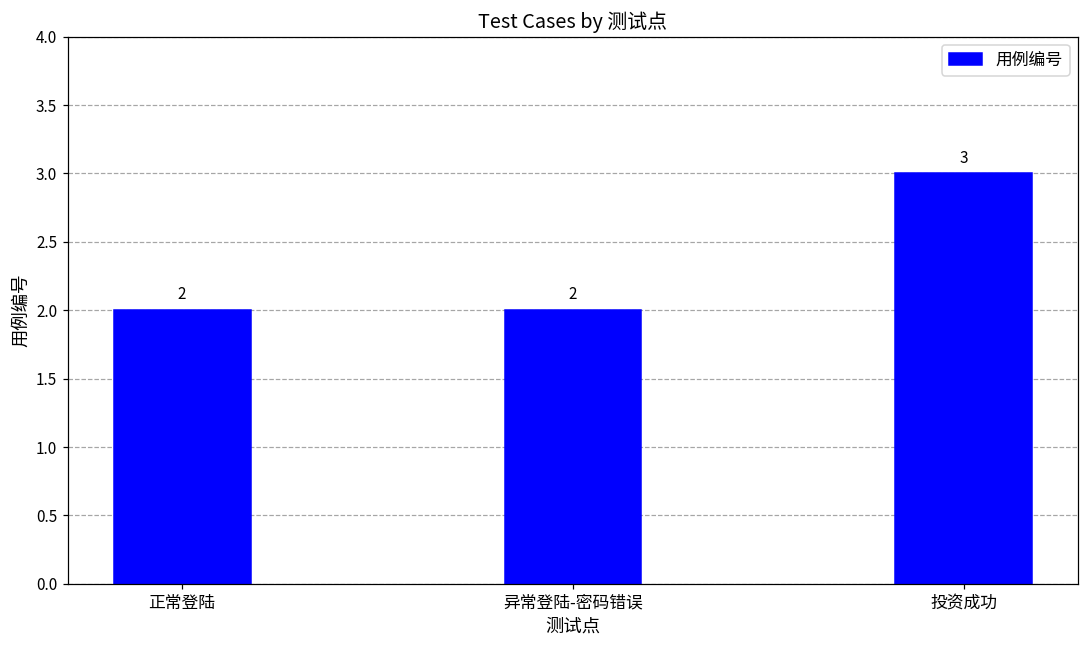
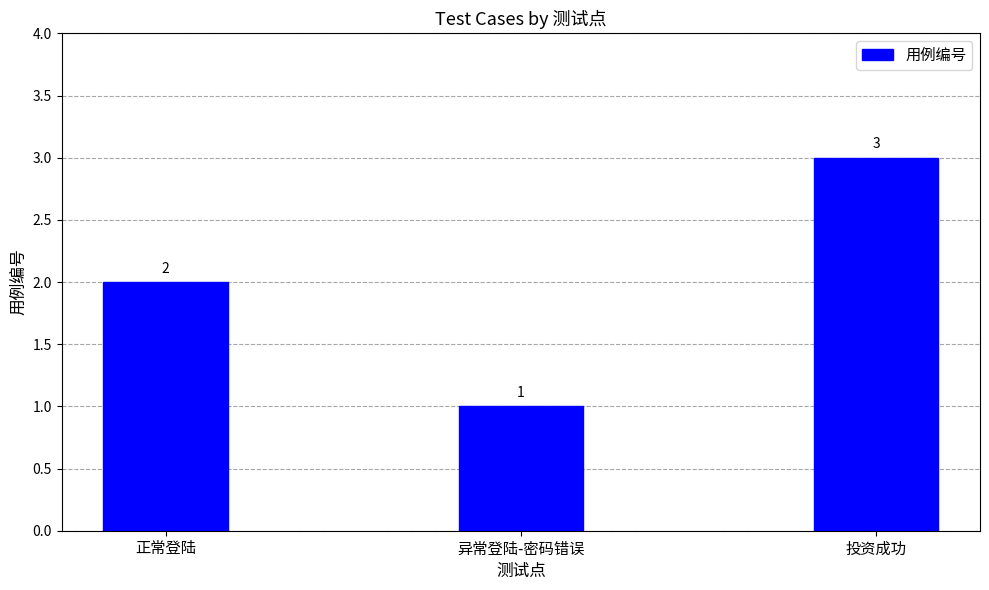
异常登陆-密码错误: 2 -> 1
